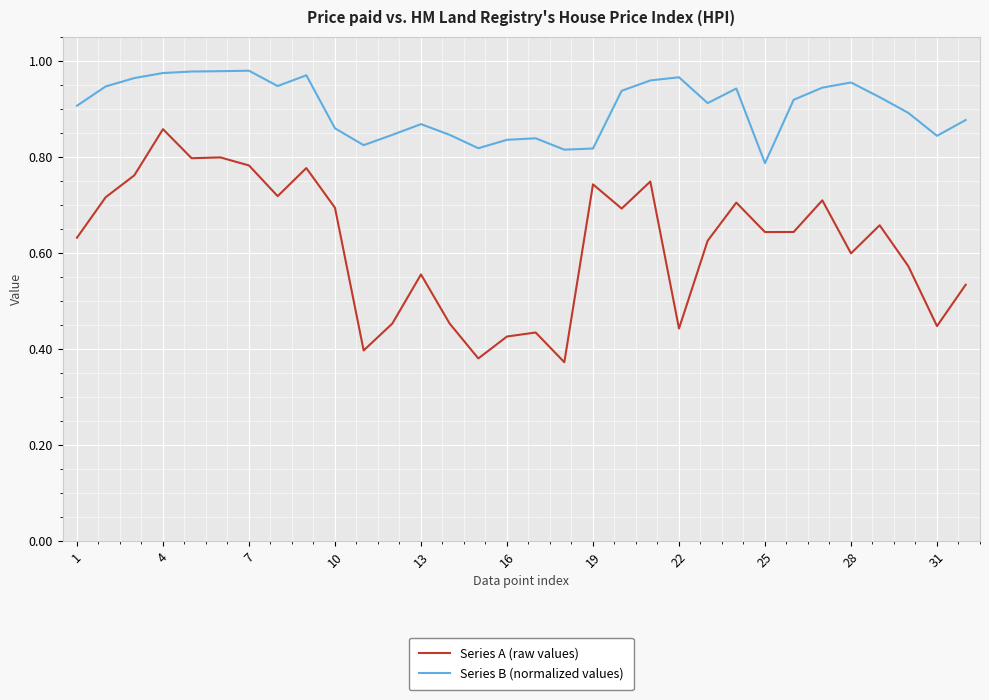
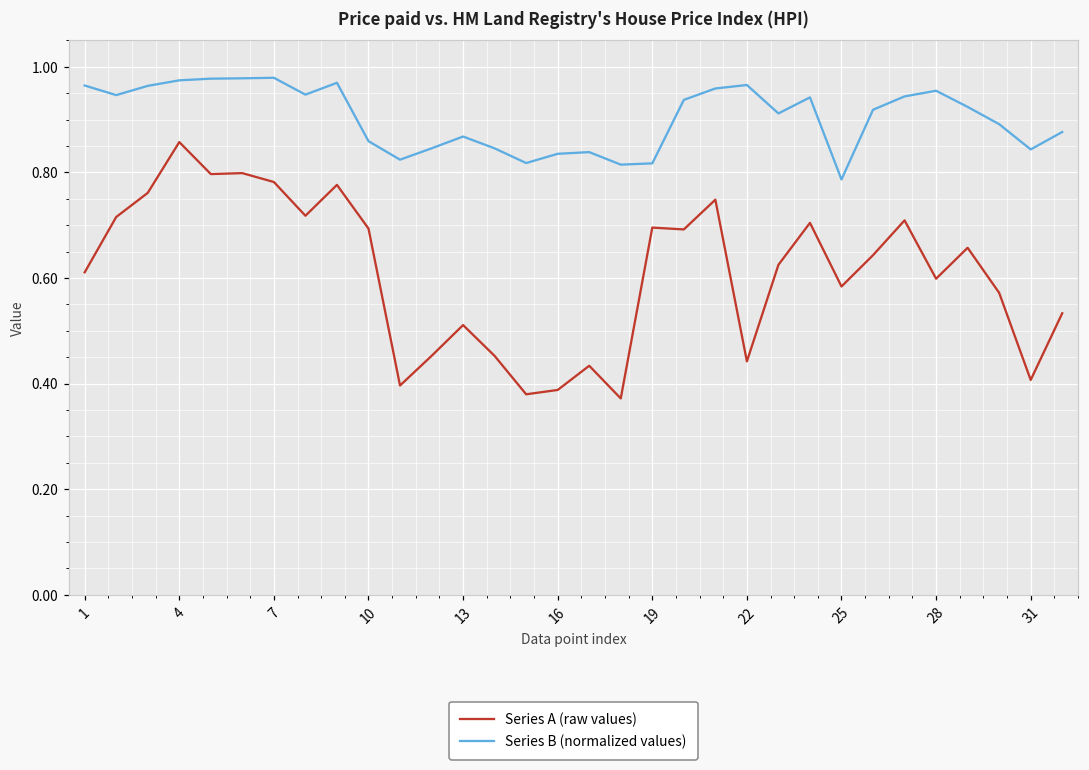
Series A (raw values), 1: 0.63 -> 0.61
Series B (normalized values), 1: 0.91 -> 0.96
Series A (raw values), 13: 0.55 -> 0.51
Series A (raw values), 16: 0.43 -> 0.39
Series A (raw values), 19: 0.74 -> 0.70
Series A (raw values), 25: 0.64 -> 0.58
Series A (raw values), 31: 0.45 -> 0.41
